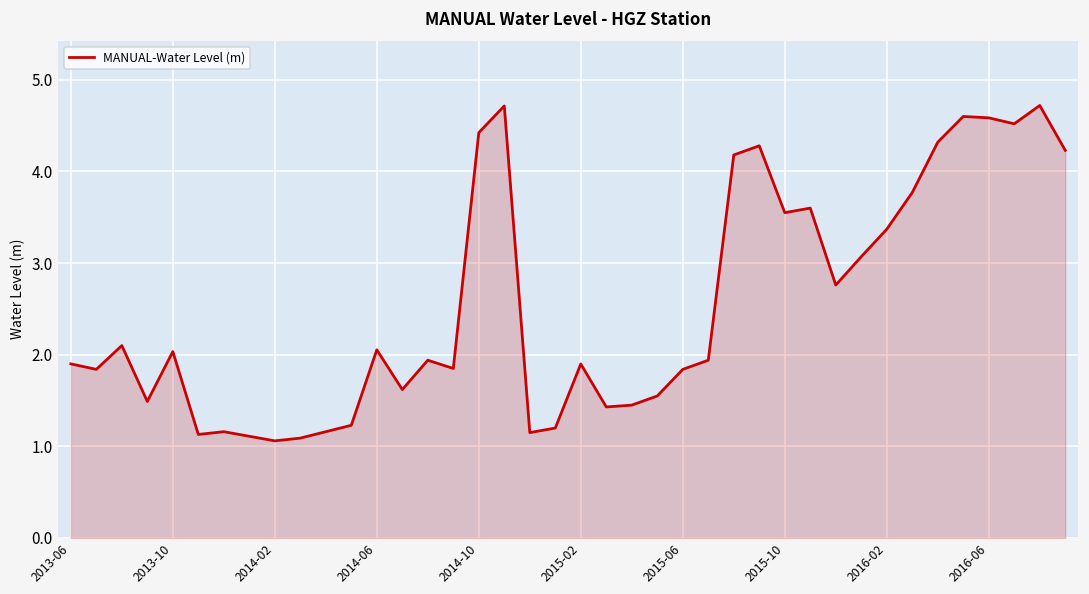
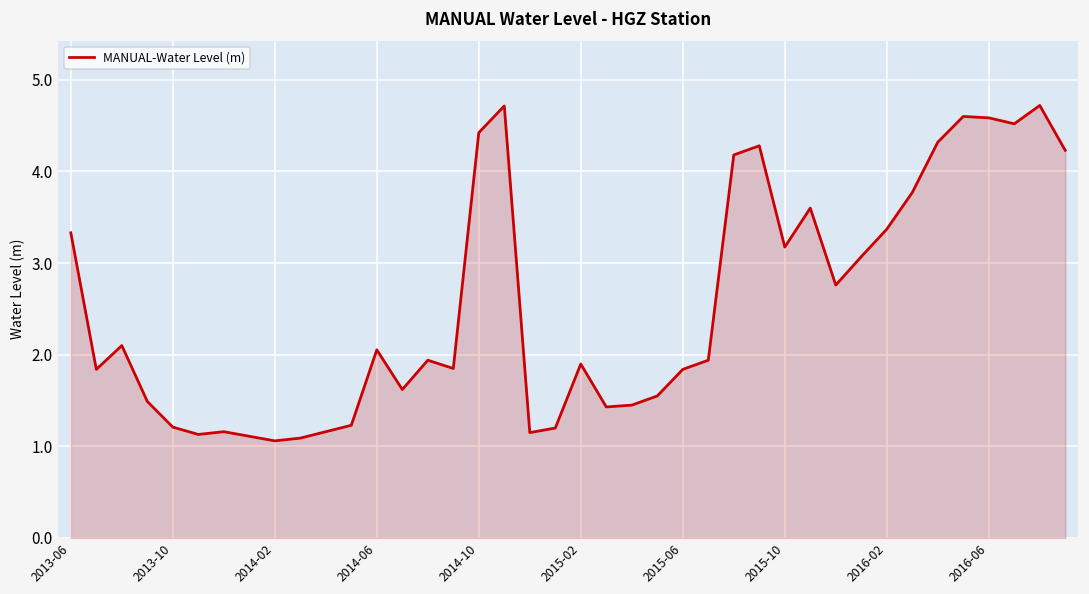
2013-06: 1.9 -> 3.3
2013-10: 2.0 -> 1.2
2015-10: 3.5 -> 3.2
